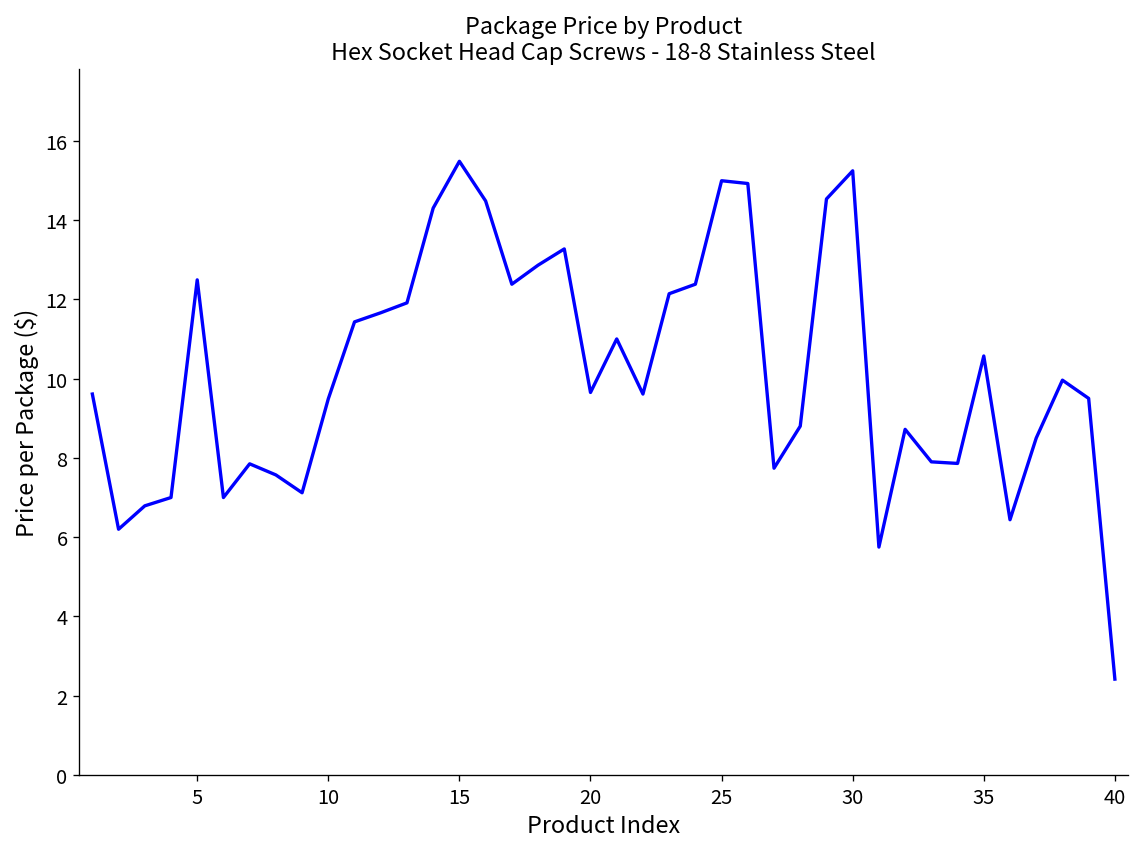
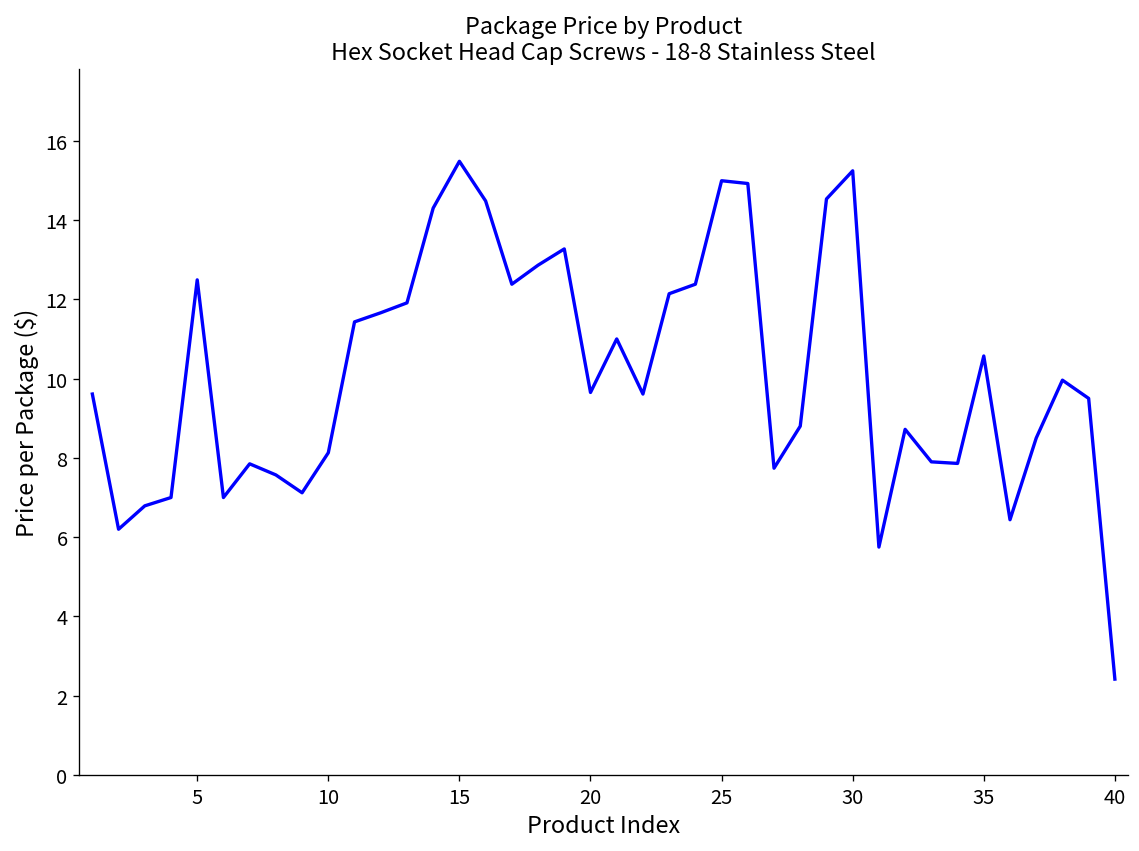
10: 9.5 -> 8.1
